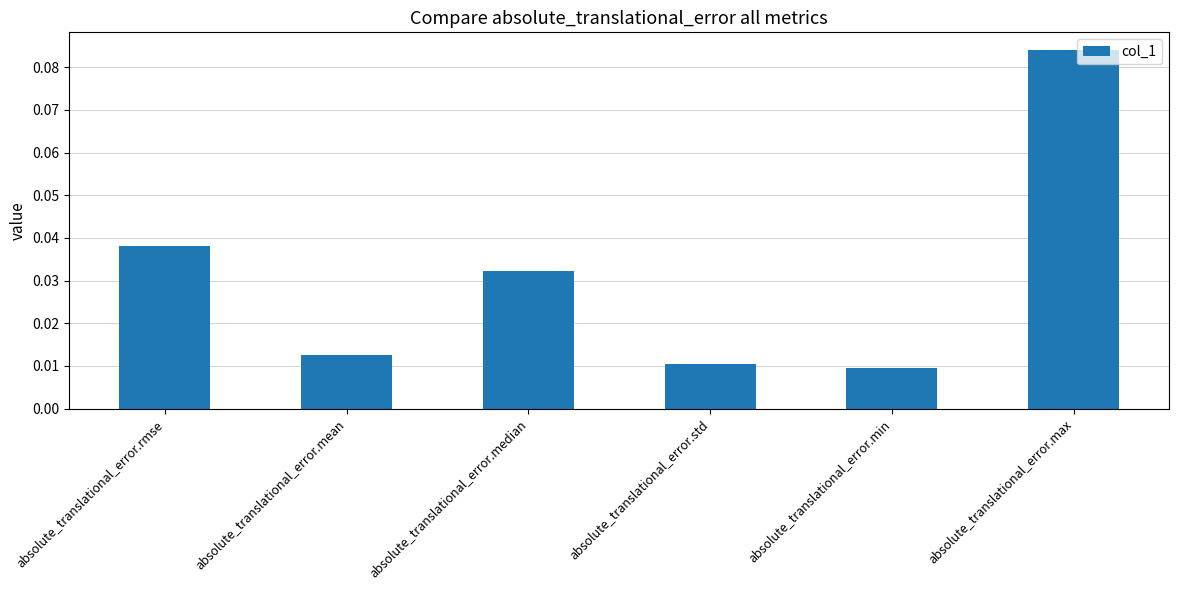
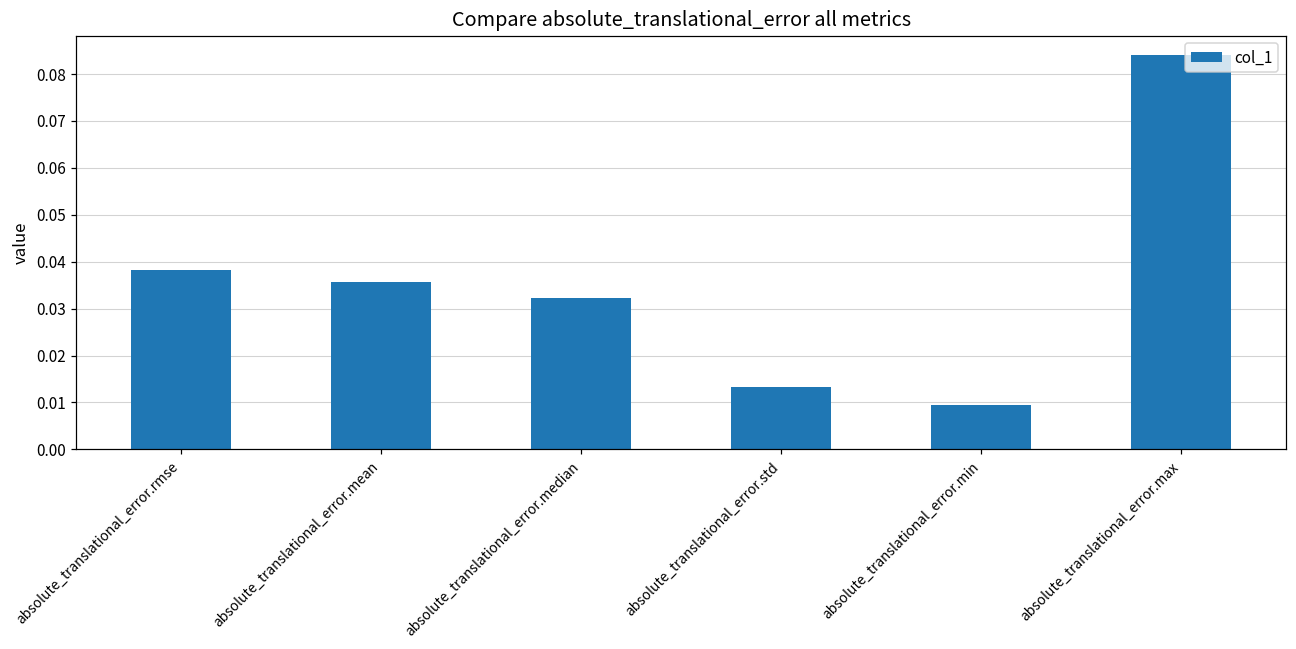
absolute_translational_error.mean: 0.013 -> 0.036
absolute_translational_error.std: 0.010 -> 0.013
